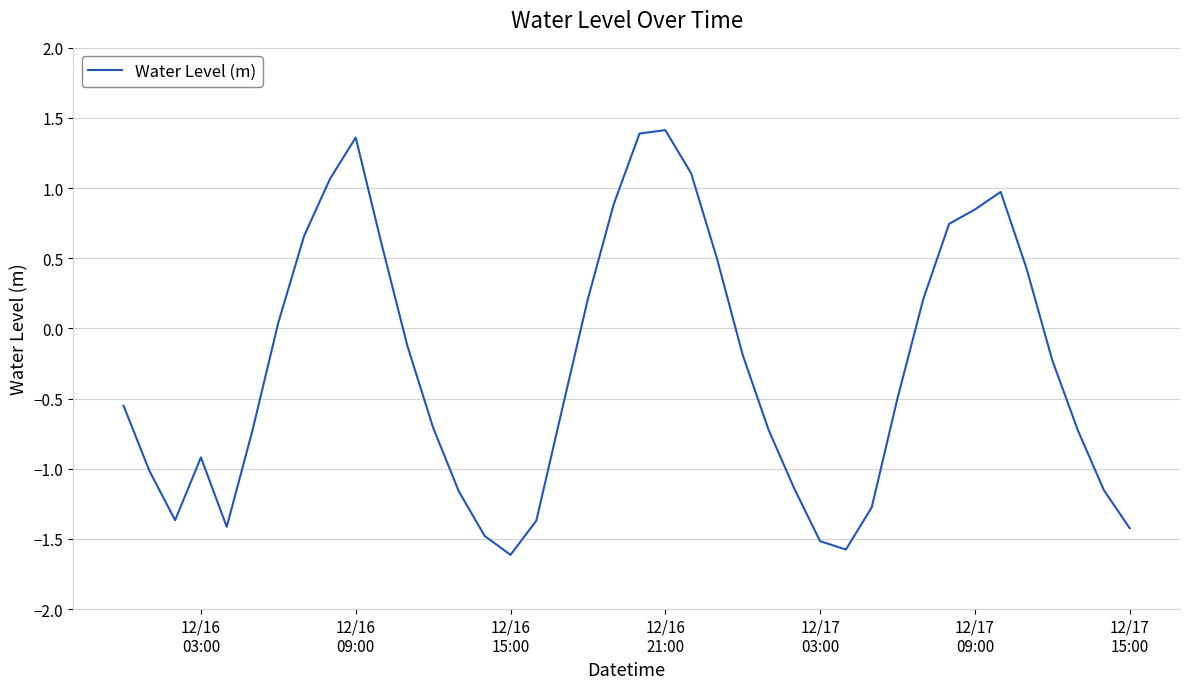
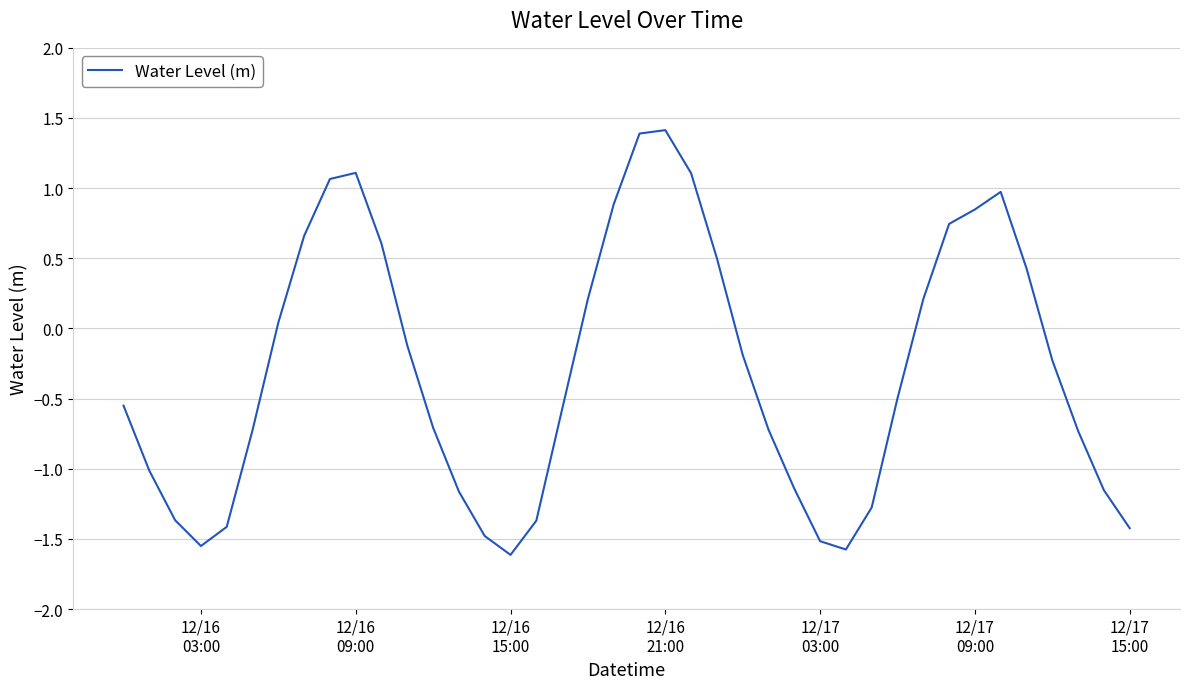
12/16 03:00: -0.92 -> -1.55
12/16 09:00: 1.36 -> 1.11
